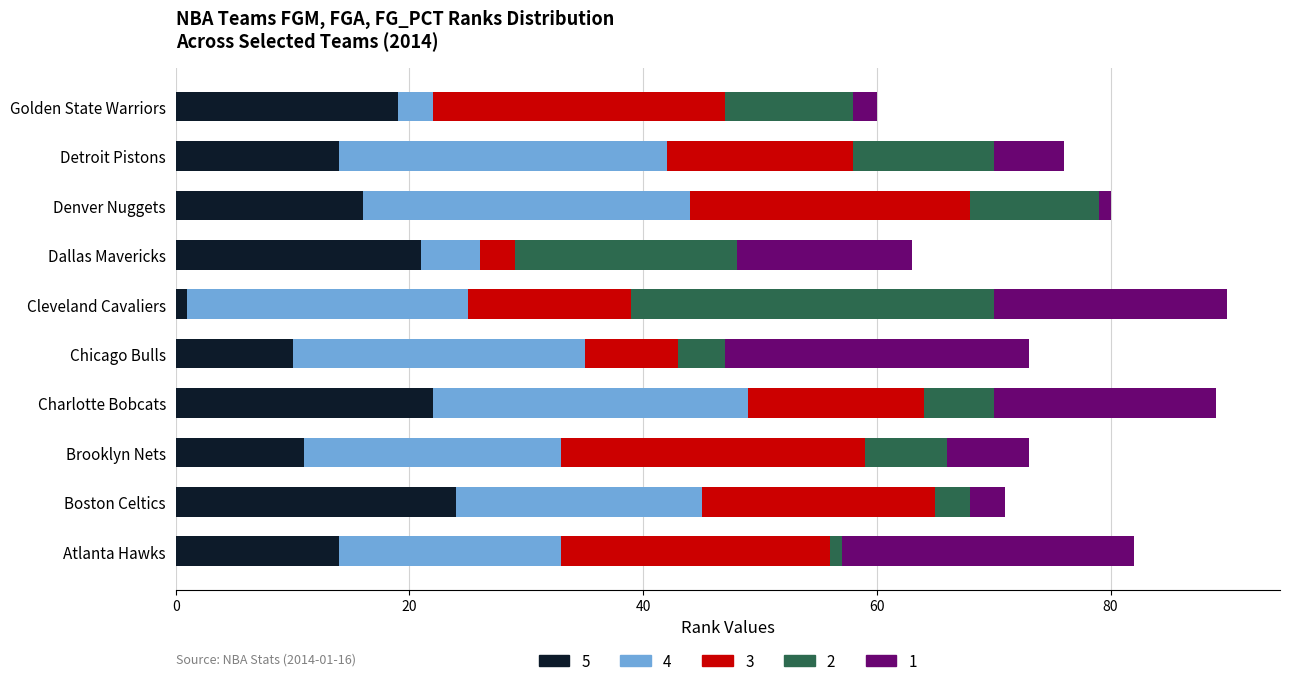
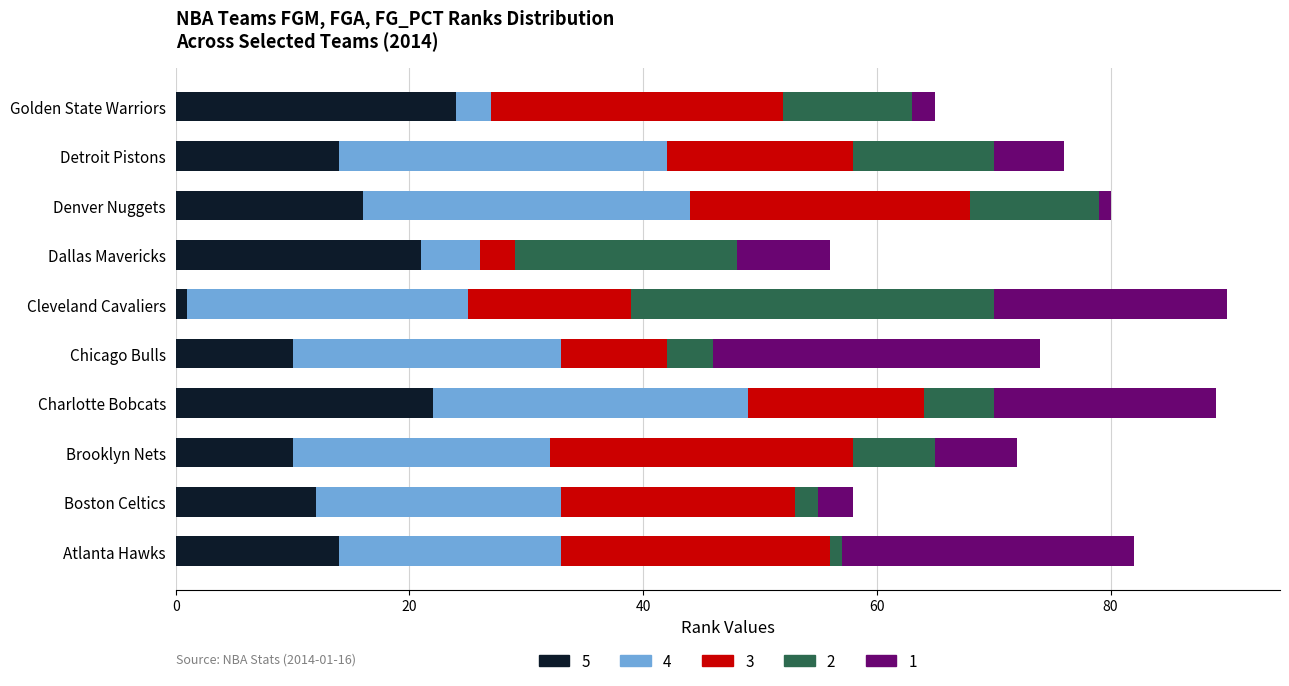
5, Golden State Warriors: 19 -> 24
1, Dallas Mavericks: 15 -> 8
4, Chicago Bulls: 25 -> 23
3, Chicago Bulls: 8 -> 9
1, Chicago Bulls: 26 -> 28
5, Brooklyn Nets: 11 -> 10
5, Boston Celtics: 24 -> 12
2, Boston Celtics: 3 -> 2
